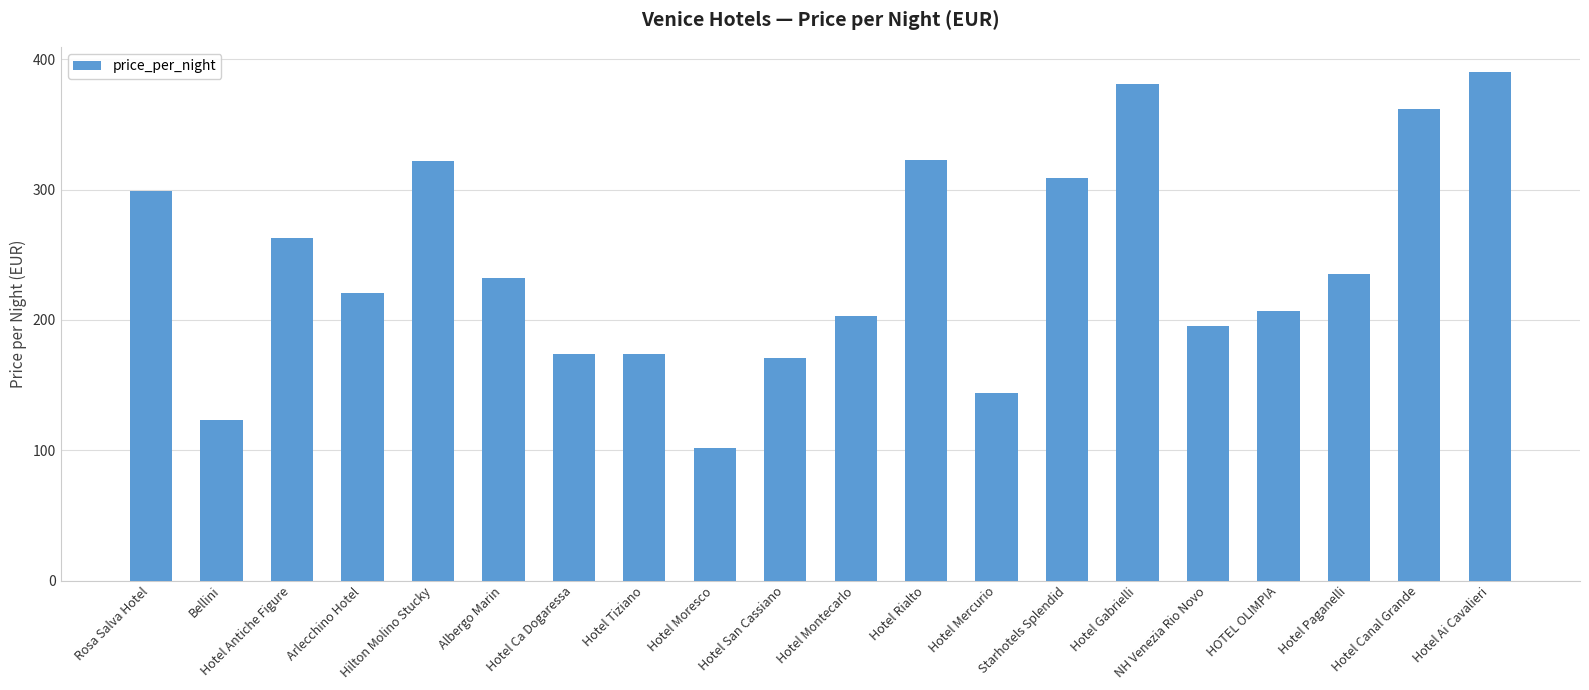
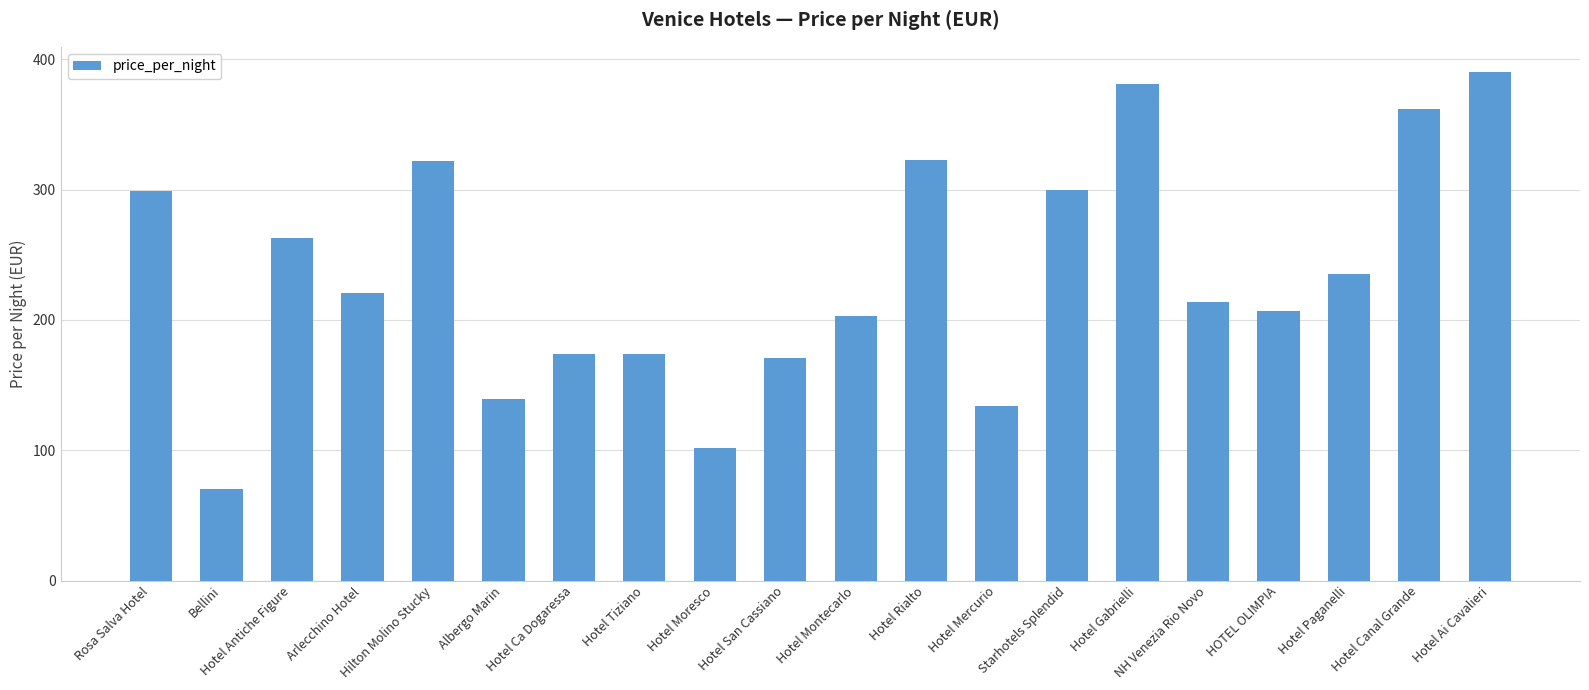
Bellini: 123 -> 70
Albergo Marin: 232 -> 139
Hotel Mercurio: 144 -> 134
Starhotels Splendid: 309 -> 300
NH Venezia Rio Novo: 195 -> 214
